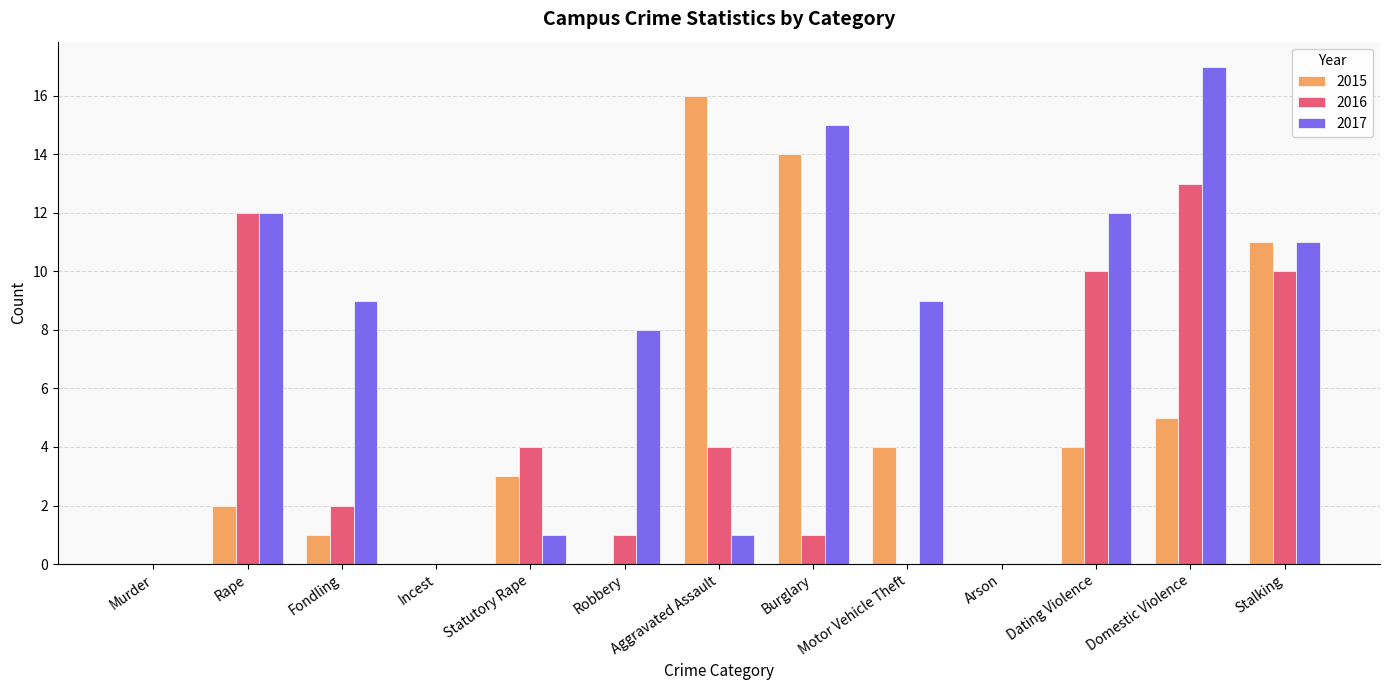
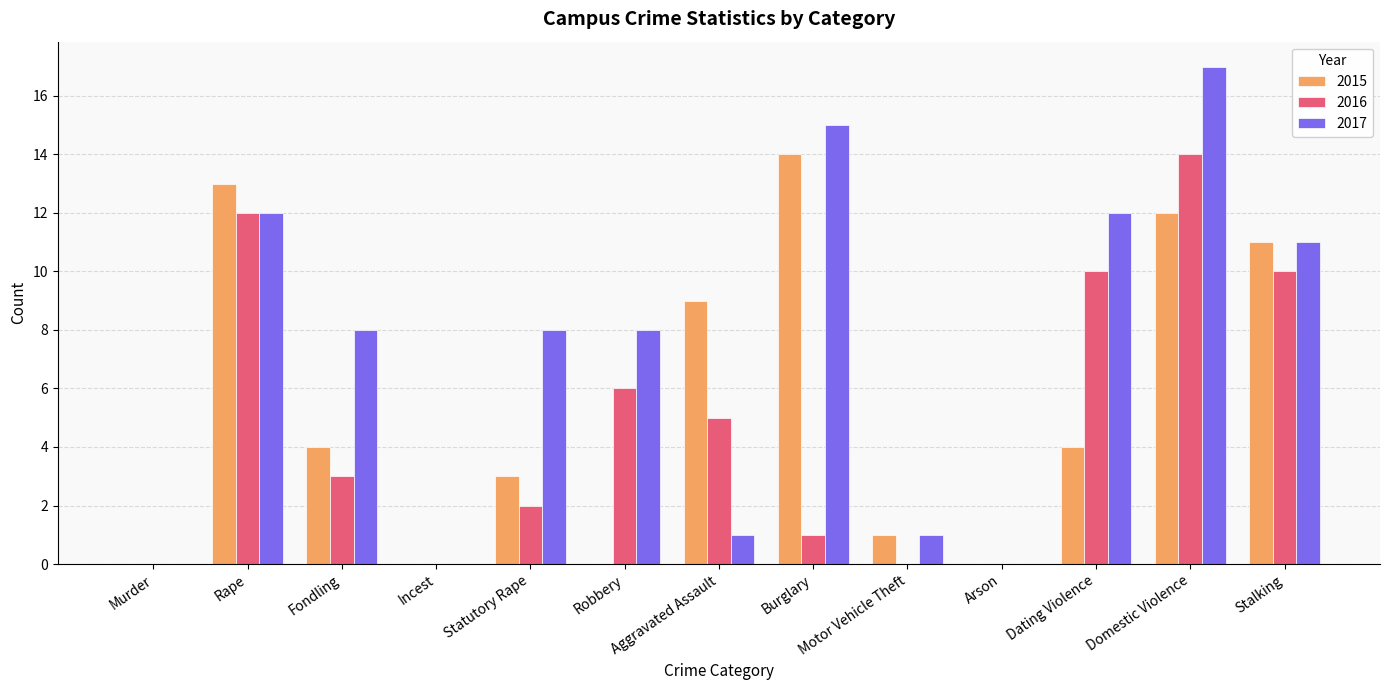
2015, Rape: 2 -> 13
2015, Fondling: 1 -> 4
2016, Fondling: 2 -> 3
2017, Fondling: 9 -> 8
2016, Statutory Rape: 4 -> 2
2017, Statutory Rape: 1 -> 8
2016, Robbery: 1 -> 6
2015, Aggravated Assault: 16 -> 9
2016, Aggravated Assault: 4 -> 5
2015, Motor Vehicle Theft: 4 -> 1
2017, Motor Vehicle Theft: 9 -> 1
2015, Domestic Violence: 5 -> 12
2016, Domestic Violence: 13 -> 14
